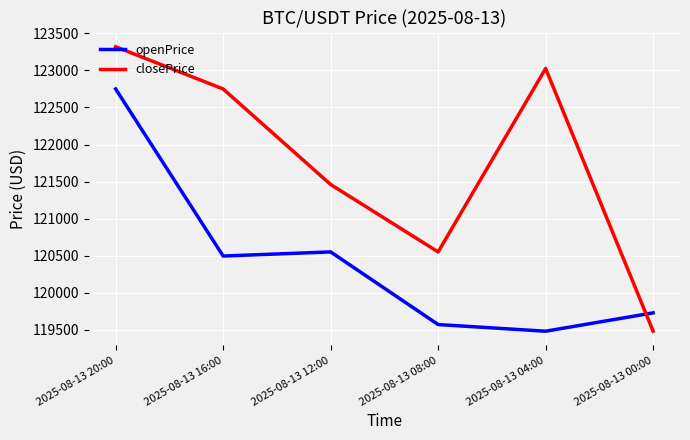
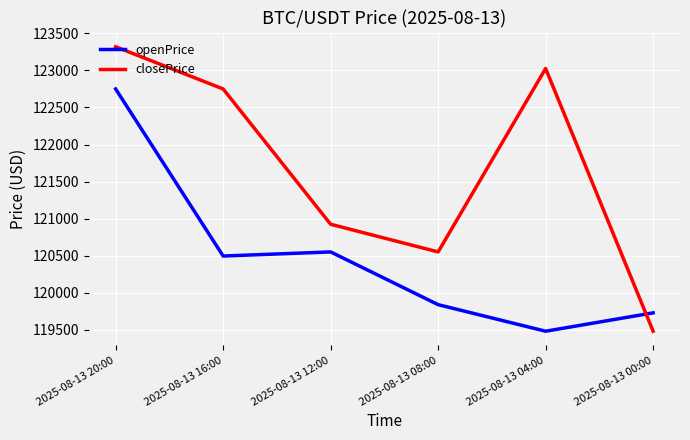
closePrice, 2025-08-13 12:00: 121500 -> 120900
openPrice, 2025-08-13 08:00: 119600 -> 119800
